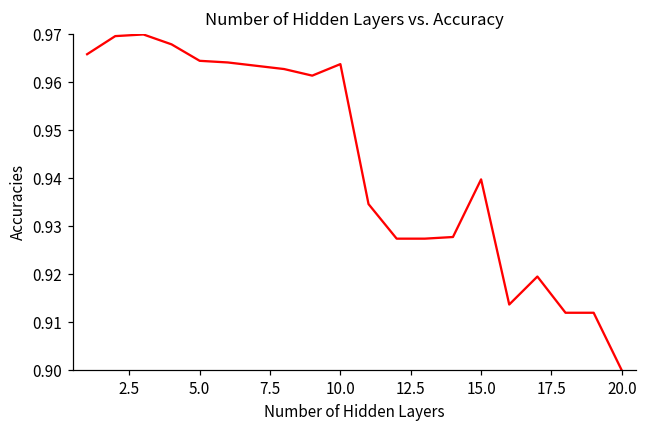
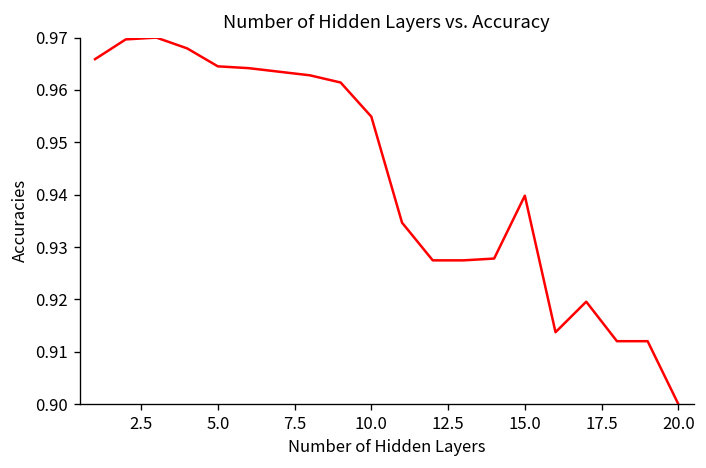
10.0: 0.964 -> 0.955
